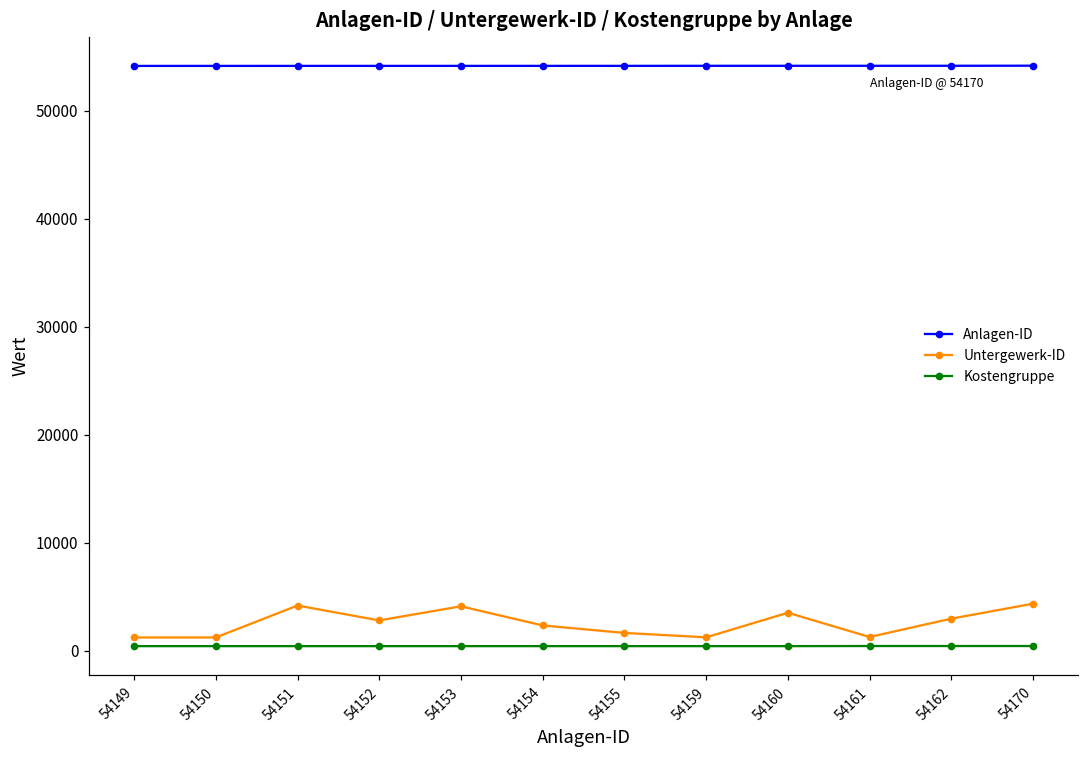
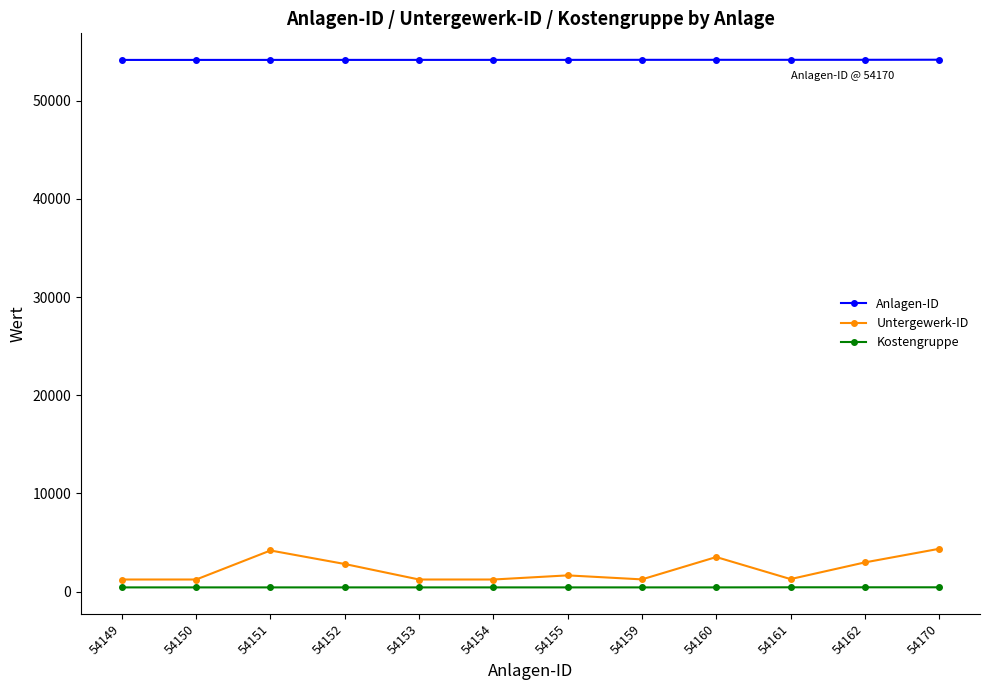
Untergewerk-ID, 54153: 4000 -> 1000
Untergewerk-ID, 54154: 2000 -> 1000
